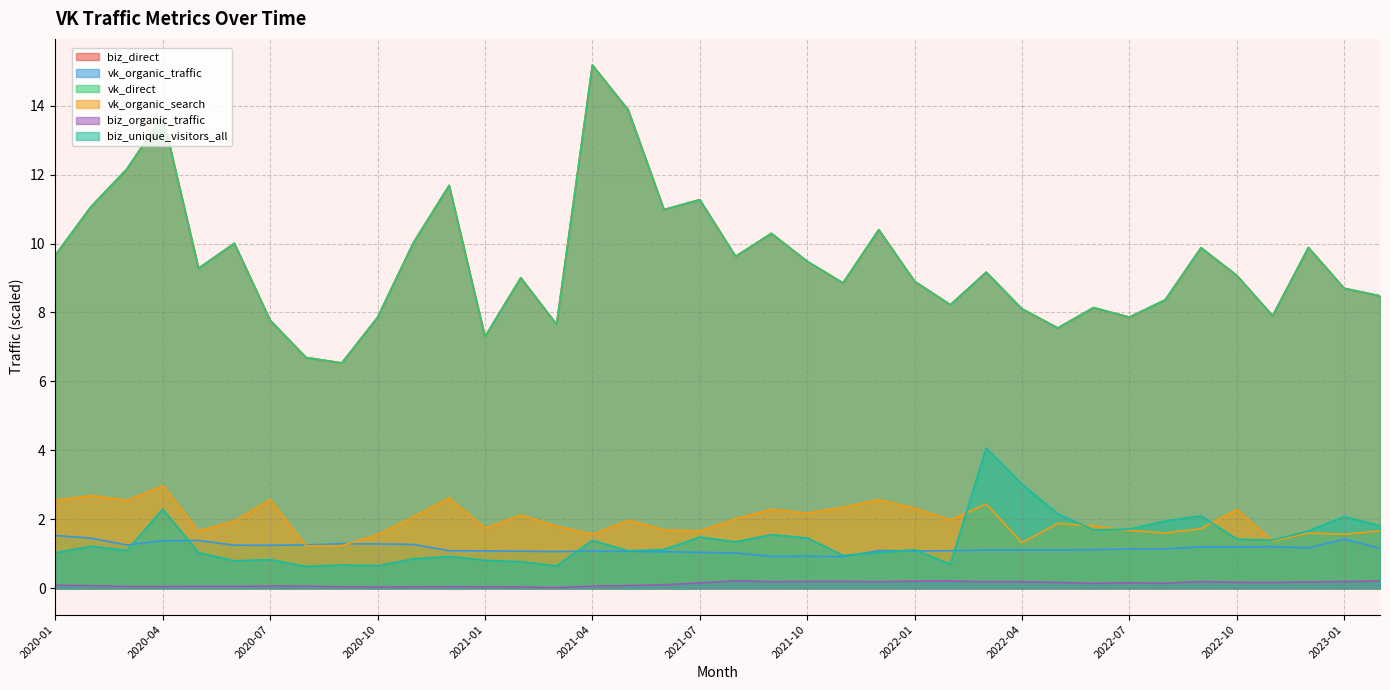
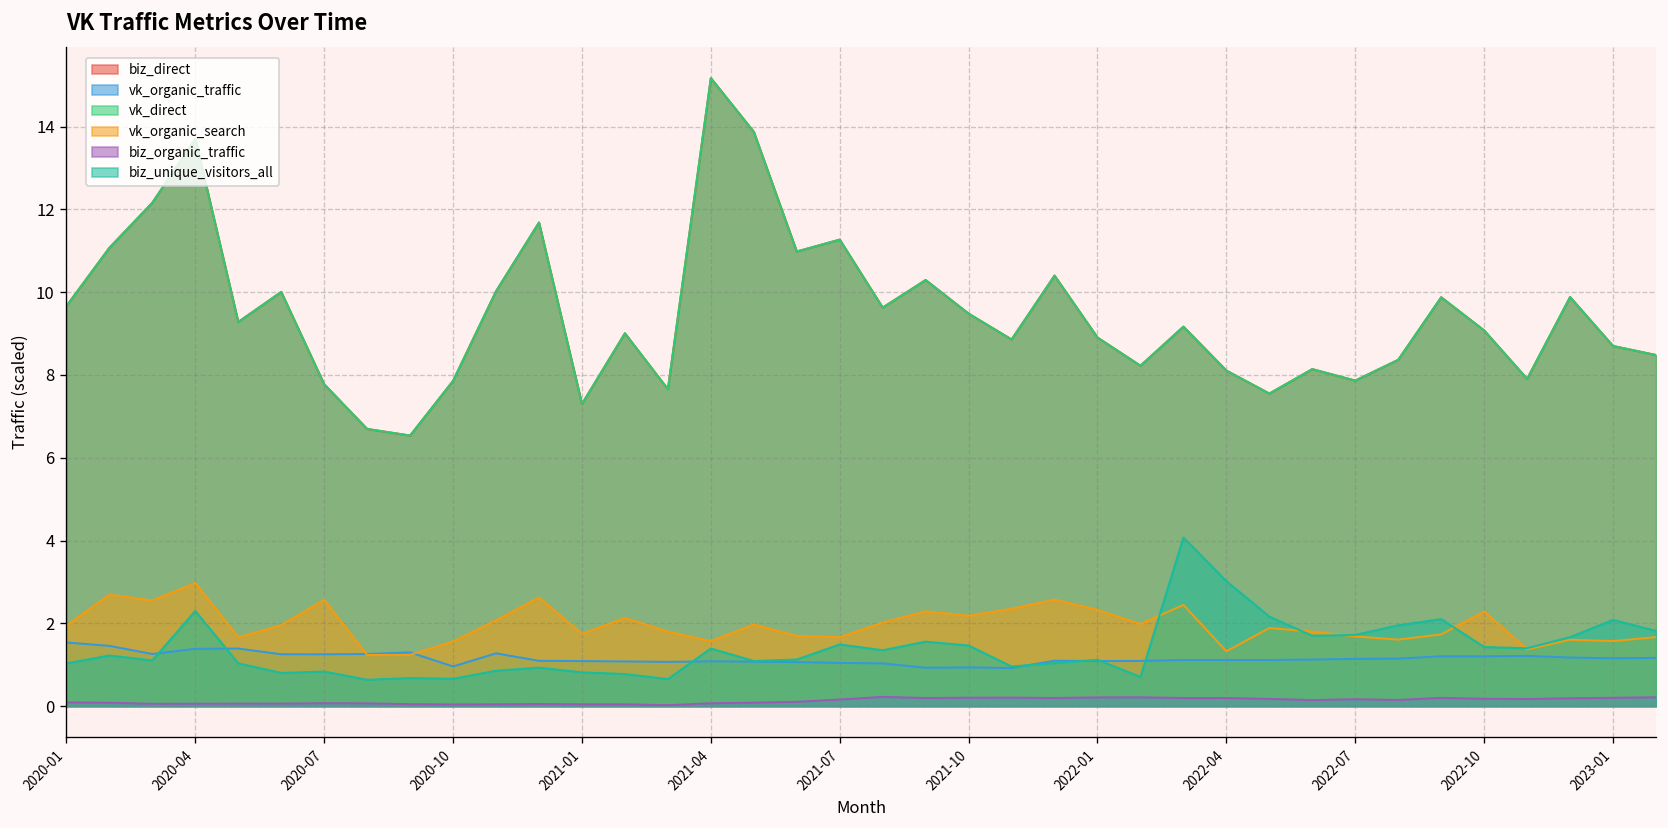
vk_organic_search, 2020-01: 2.6 -> 1.9
vk_organic_traffic, 2020-10: 1.3 -> 1.0
vk_organic_traffic, 2023-01: 1.4 -> 1.2
